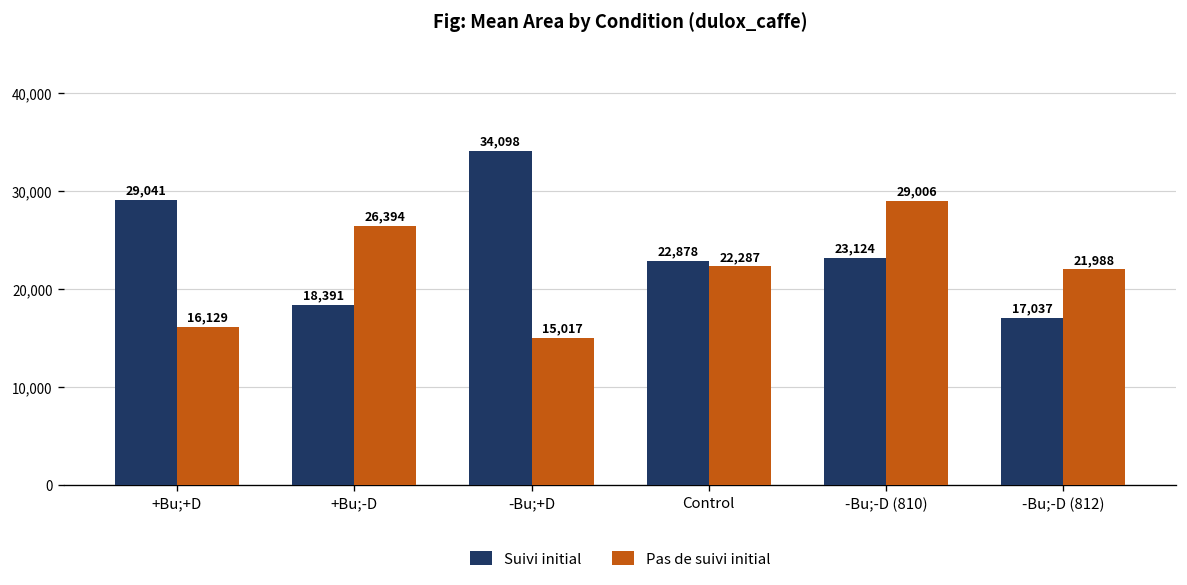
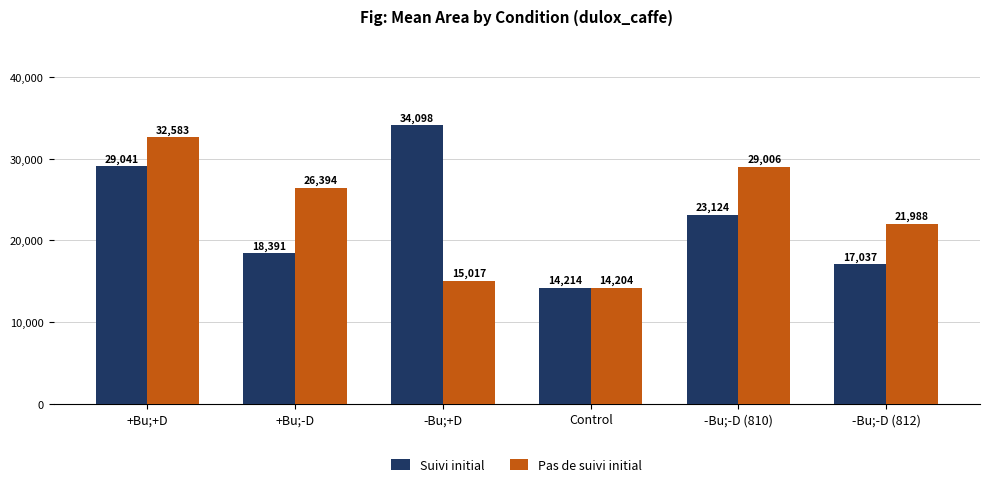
Pas de suivi initial, +Bu;+D: 16,129 -> 32,583
Suivi initial, Control: 22,878 -> 14,214
Pas de suivi initial, Control: 22,287 -> 14,204
